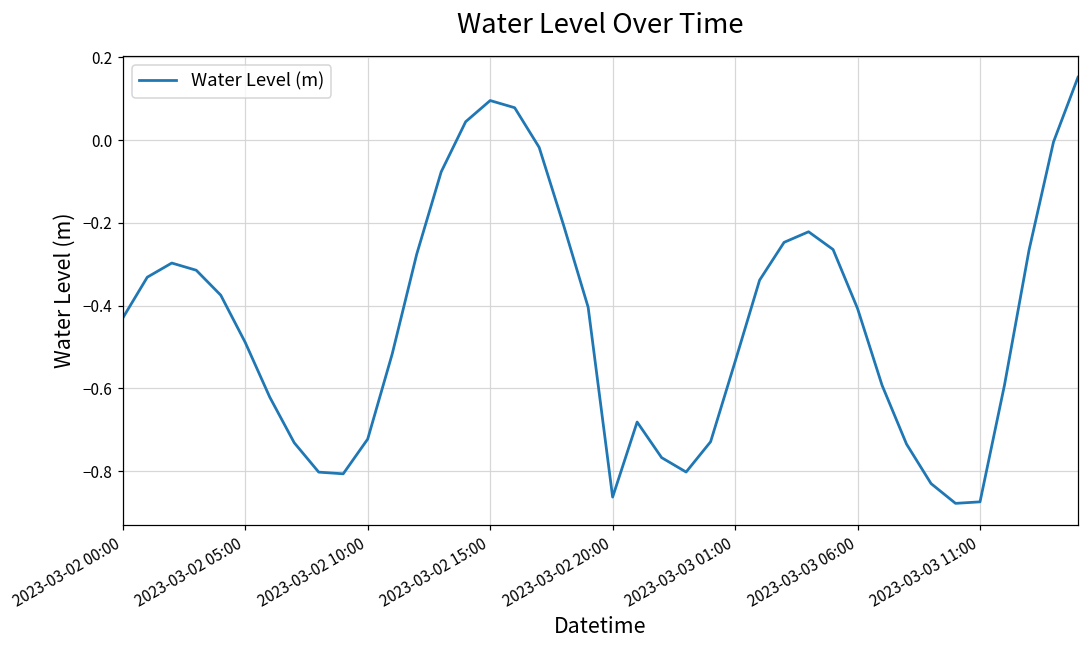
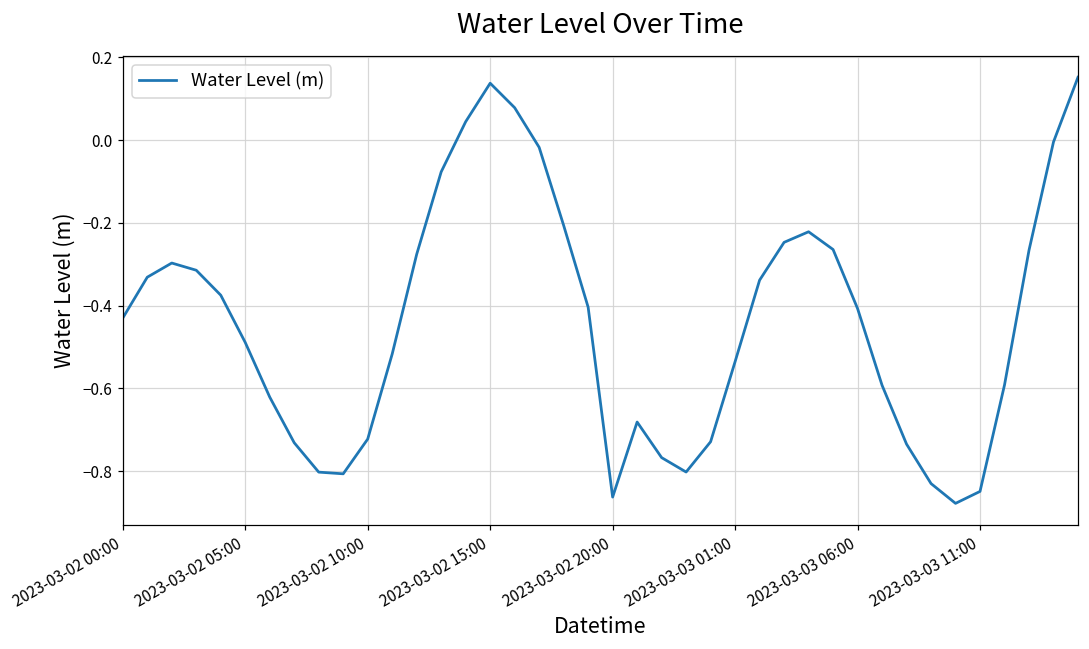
2023-03-02 15:00: 0.10 -> 0.14
2023-03-03 11:00: -0.87 -> -0.85
